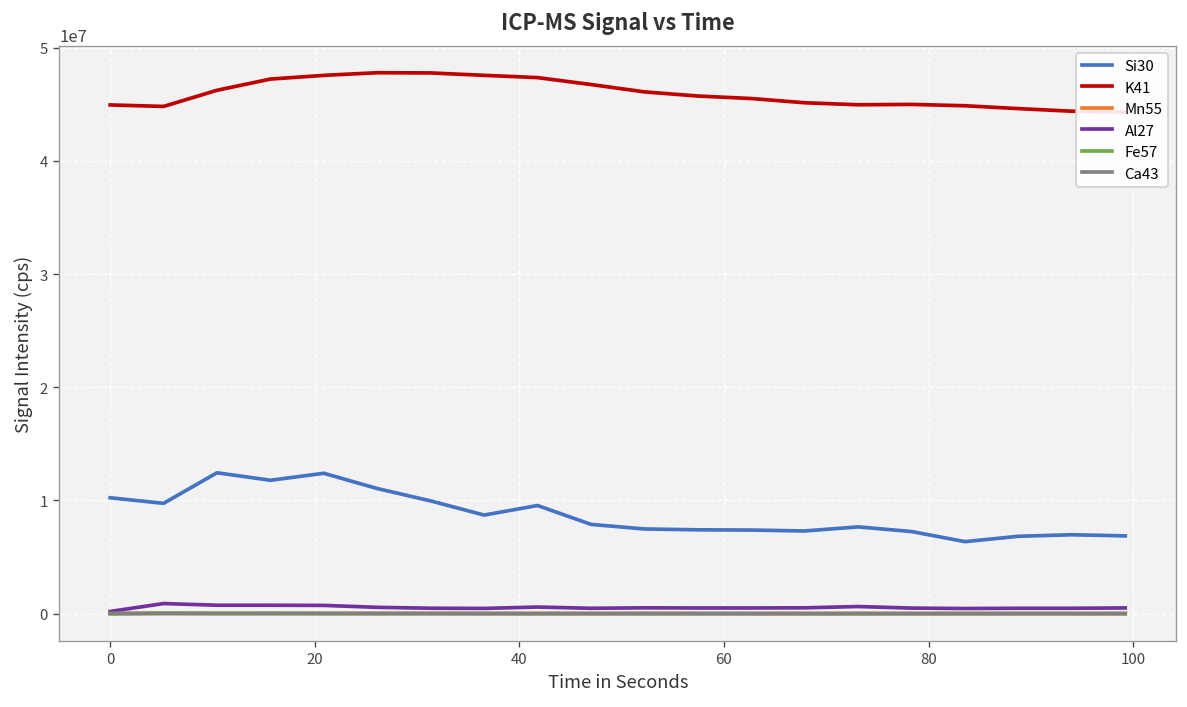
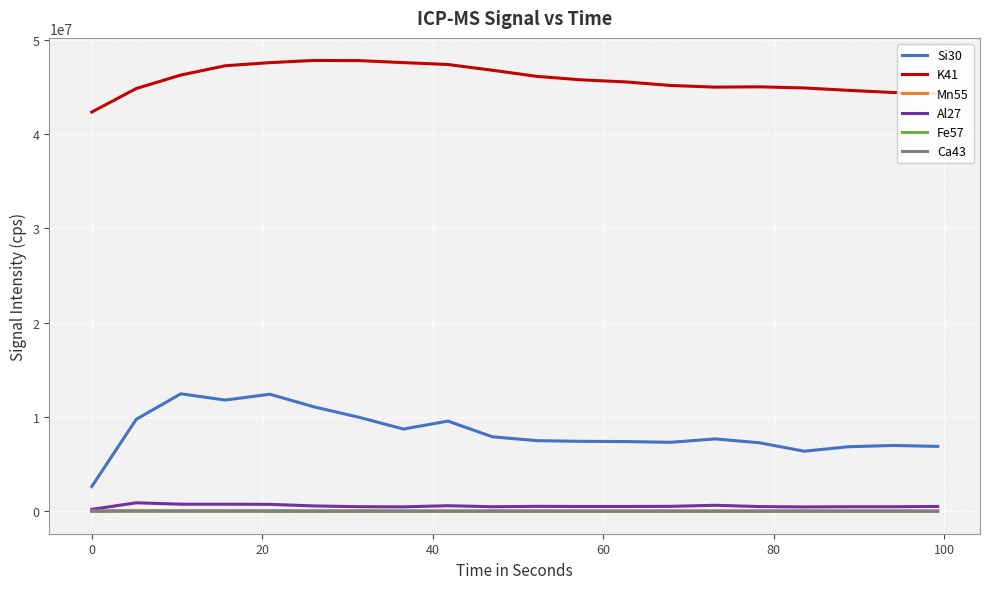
Si30, 0: 10000000 -> 3000000
K41, 0: 45000000 -> 42000000
